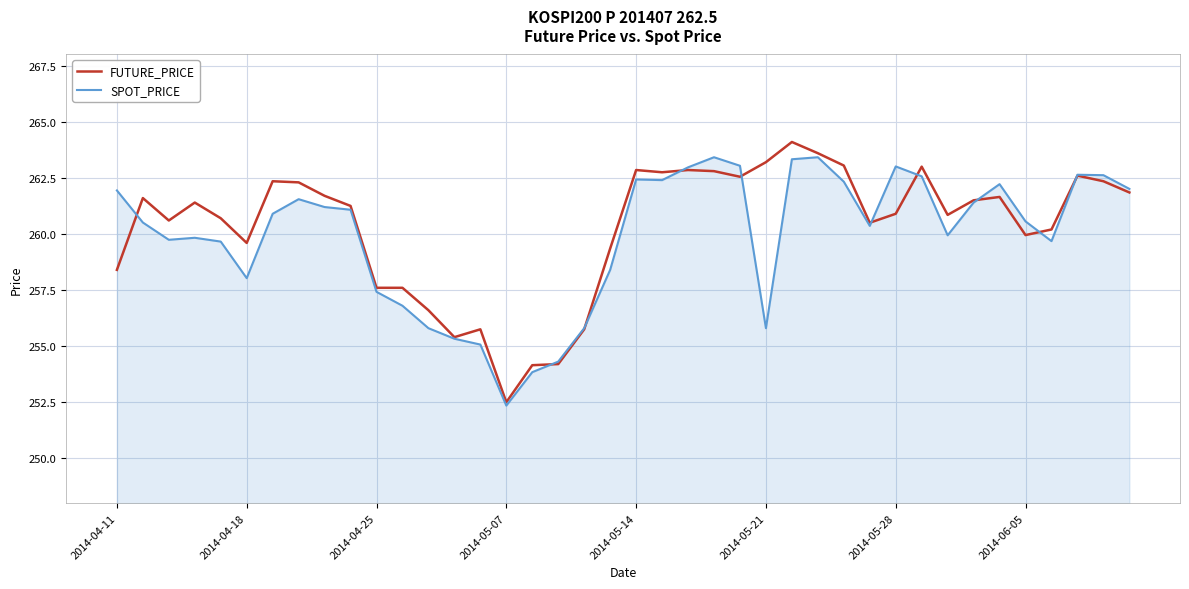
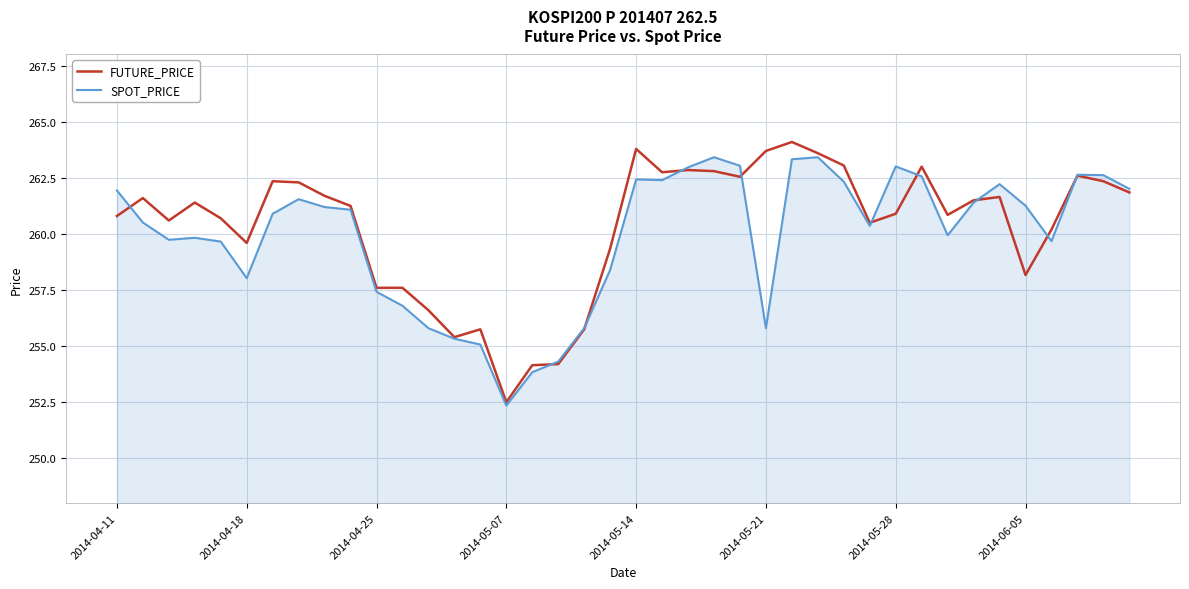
FUTURE_PRICE, 2014-04-11: 258.4 -> 260.8
FUTURE_PRICE, 2014-05-14: 262.9 -> 263.8
FUTURE_PRICE, 2014-05-21: 263.2 -> 263.7
FUTURE_PRICE, 2014-06-05: 260.0 -> 258.2
SPOT_PRICE, 2014-06-05: 260.6 -> 261.3
